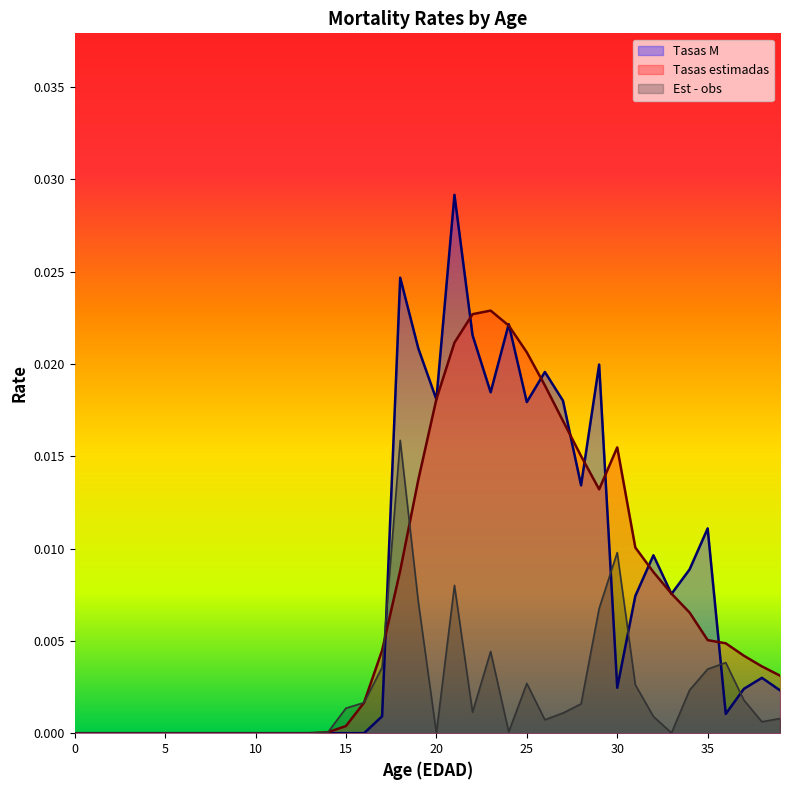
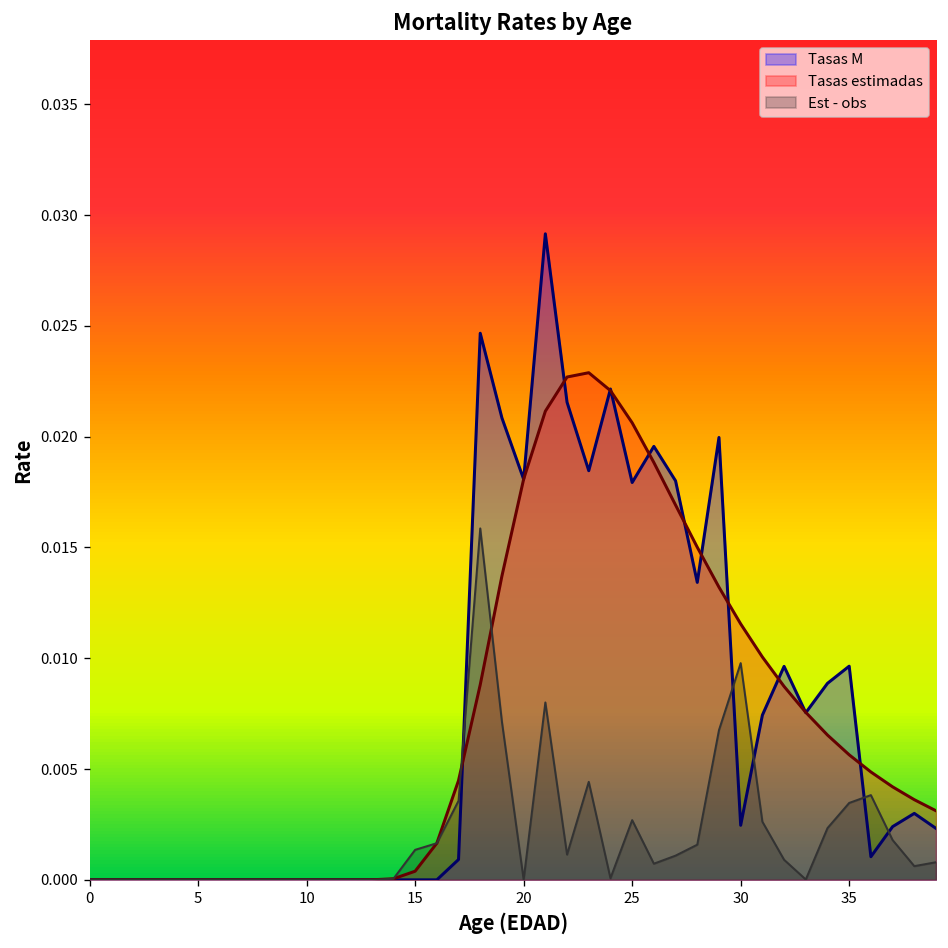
Tasas estimadas, 30: 0.0155 -> 0.0116
Tasas M, 35: 0.0111 -> 0.0096
Tasas estimadas, 35: 0.0050 -> 0.0056
